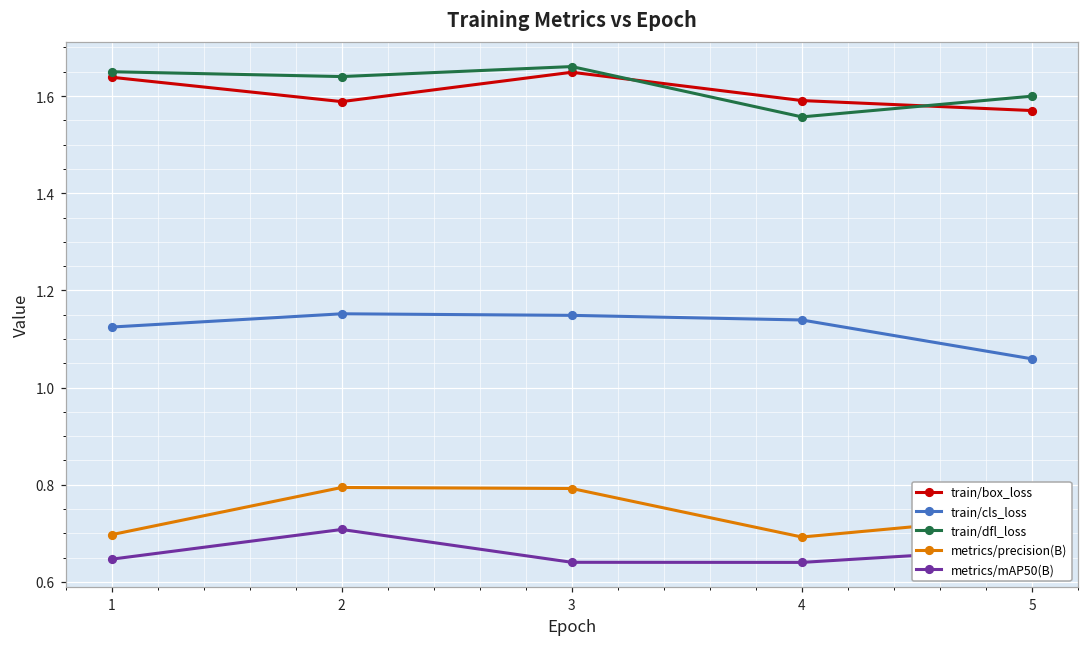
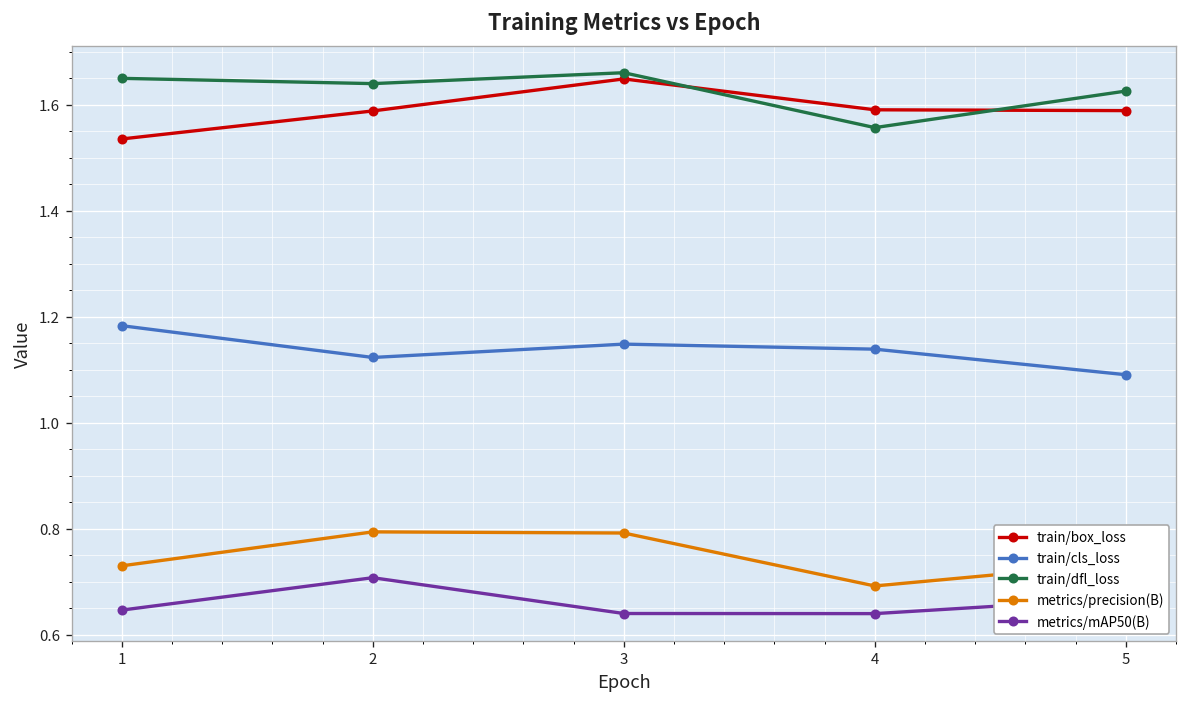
train/box_loss, 1: 1.64 -> 1.54
train/cls_loss, 1: 1.12 -> 1.18
metrics/precision(B), 1: 0.70 -> 0.73
train/cls_loss, 2: 1.15 -> 1.12
train/box_loss, 5: 1.57 -> 1.59
train/cls_loss, 5: 1.06 -> 1.09
train/dfl_loss, 5: 1.60 -> 1.63
